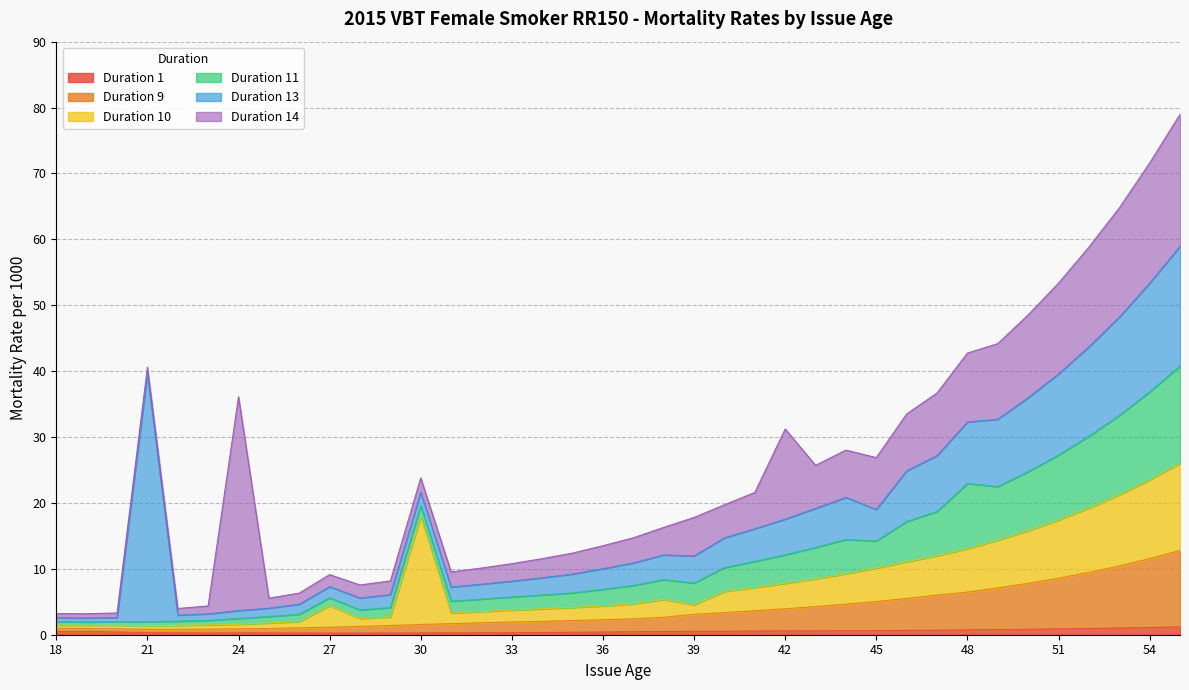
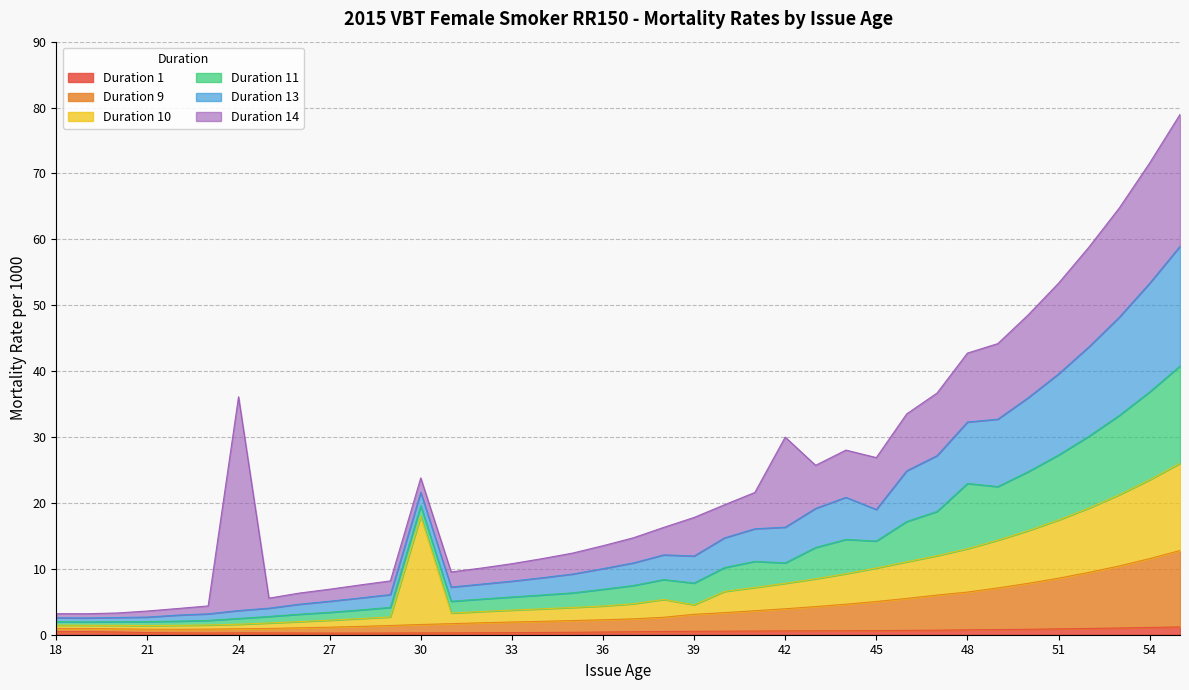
Duration 13, 21: 38 -> 1
Duration 10, 27: 3 -> 1
Duration 11, 42: 4 -> 3
